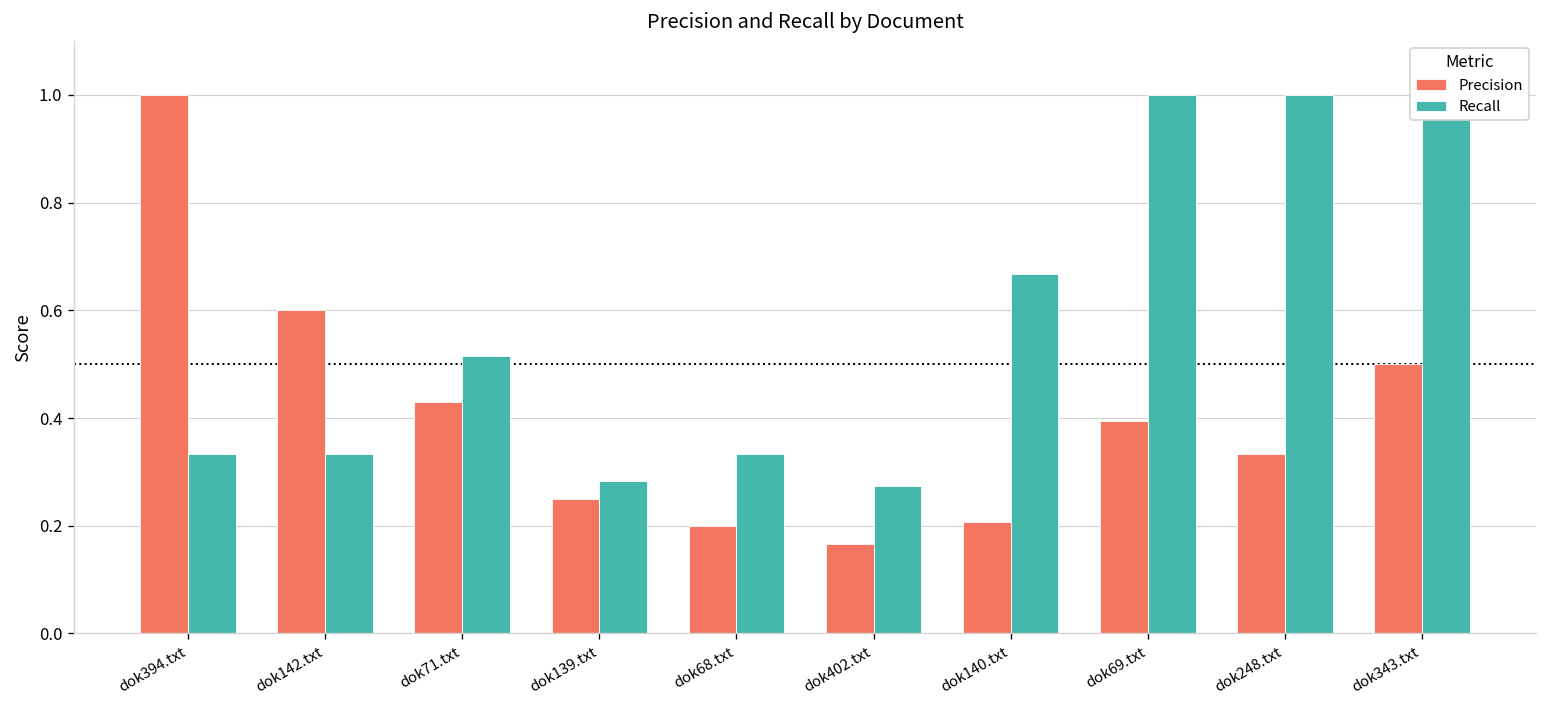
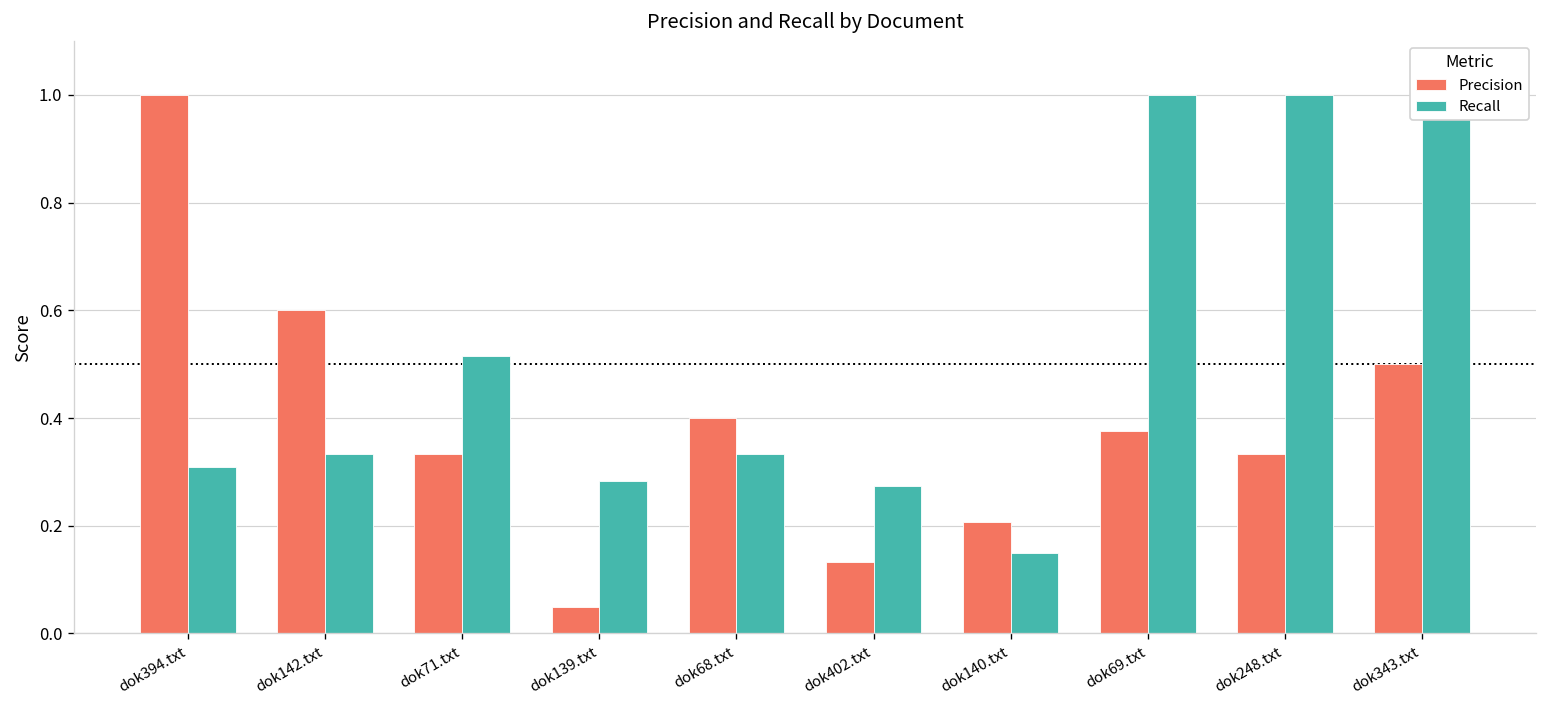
Recall, dok394.txt: 0.33 -> 0.31
Precision, dok71.txt: 0.43 -> 0.33
Precision, dok139.txt: 0.25 -> 0.05
Precision, dok68.txt: 0.2 -> 0.4
Precision, dok402.txt: 0.17 -> 0.13
Recall, dok140.txt: 0.67 -> 0.15
Precision, dok69.txt: 0.40 -> 0.38
